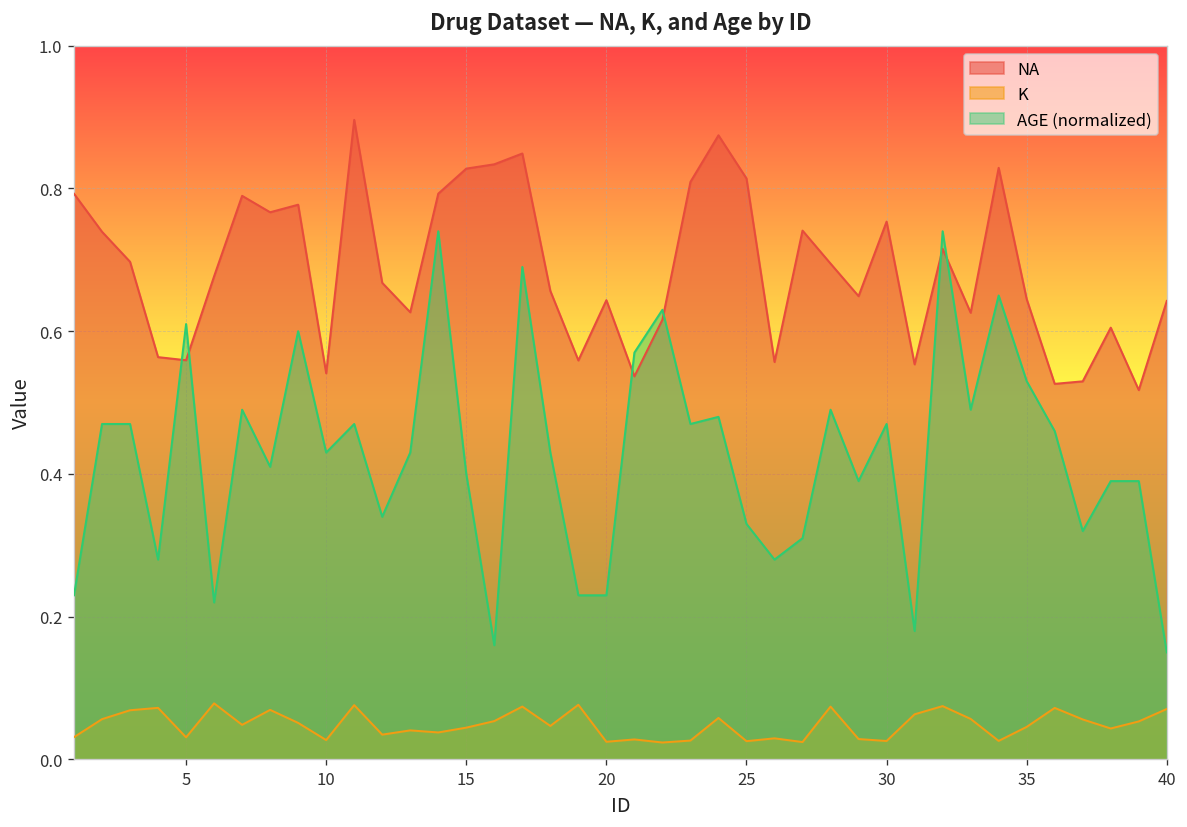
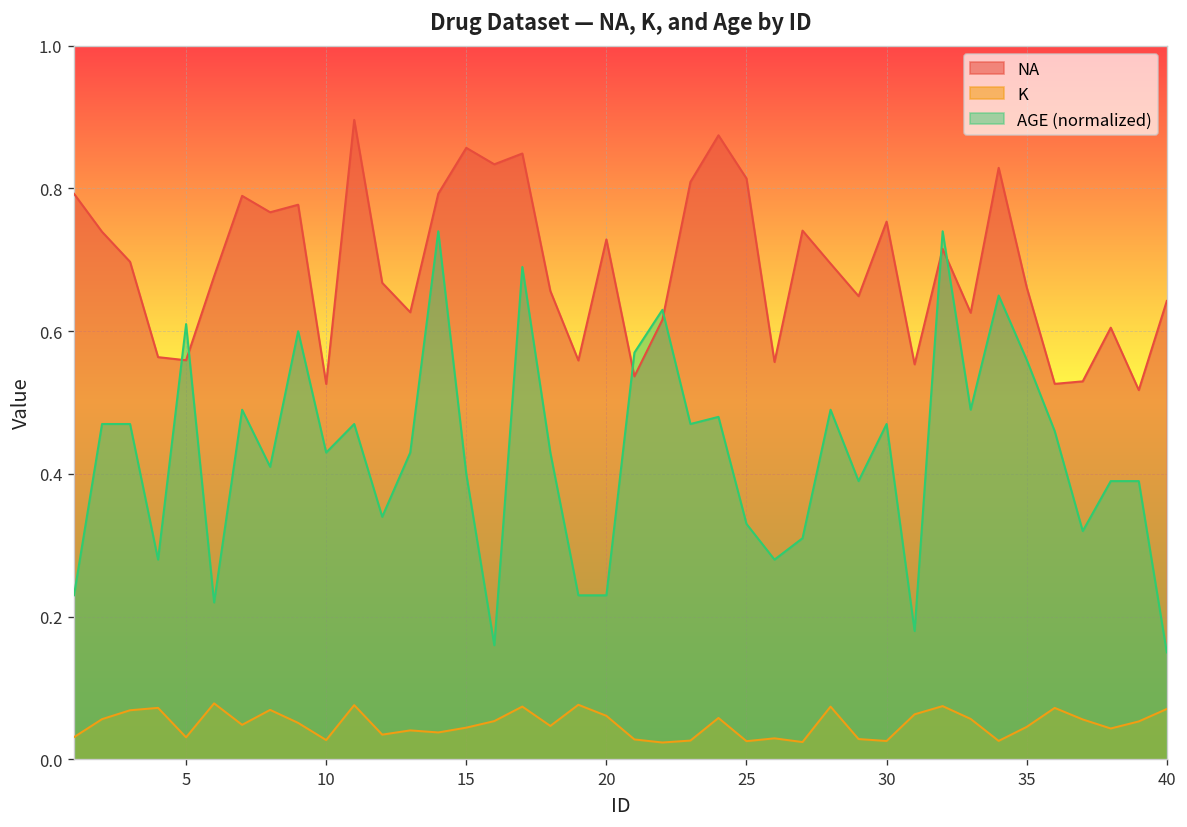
NA, 10: 0.54 -> 0.53
NA, 15: 0.83 -> 0.86
NA, 20: 0.64 -> 0.73
K, 20: 0.02 -> 0.06
NA, 35: 0.64 -> 0.66
AGE (normalized), 35: 0.53 -> 0.56
